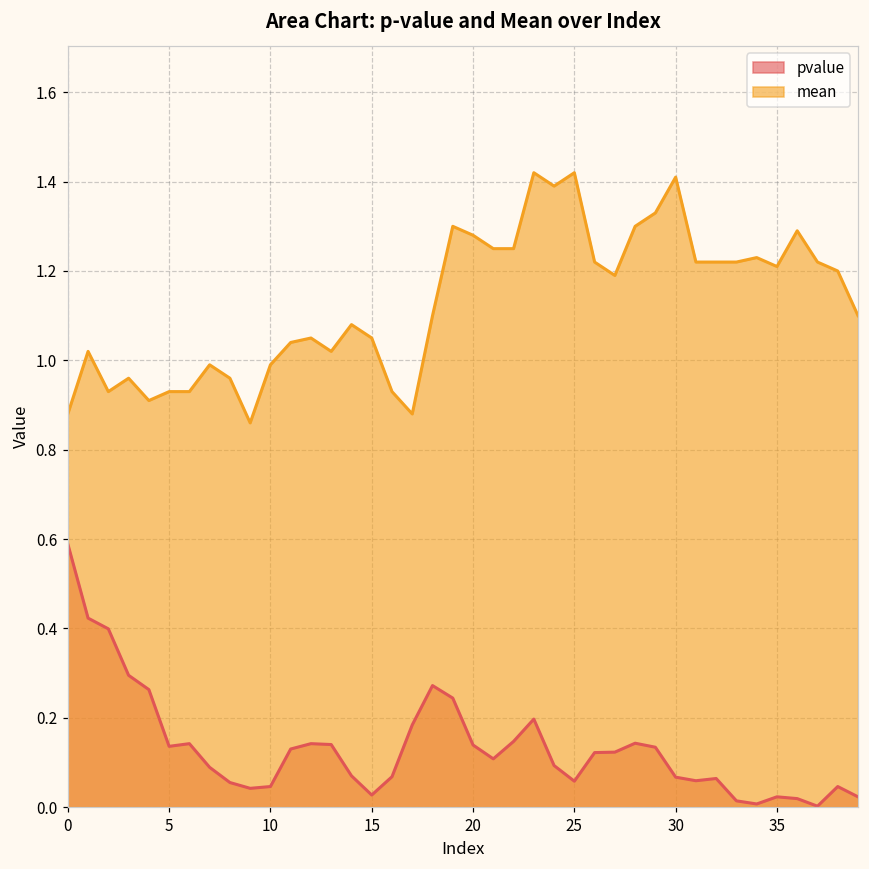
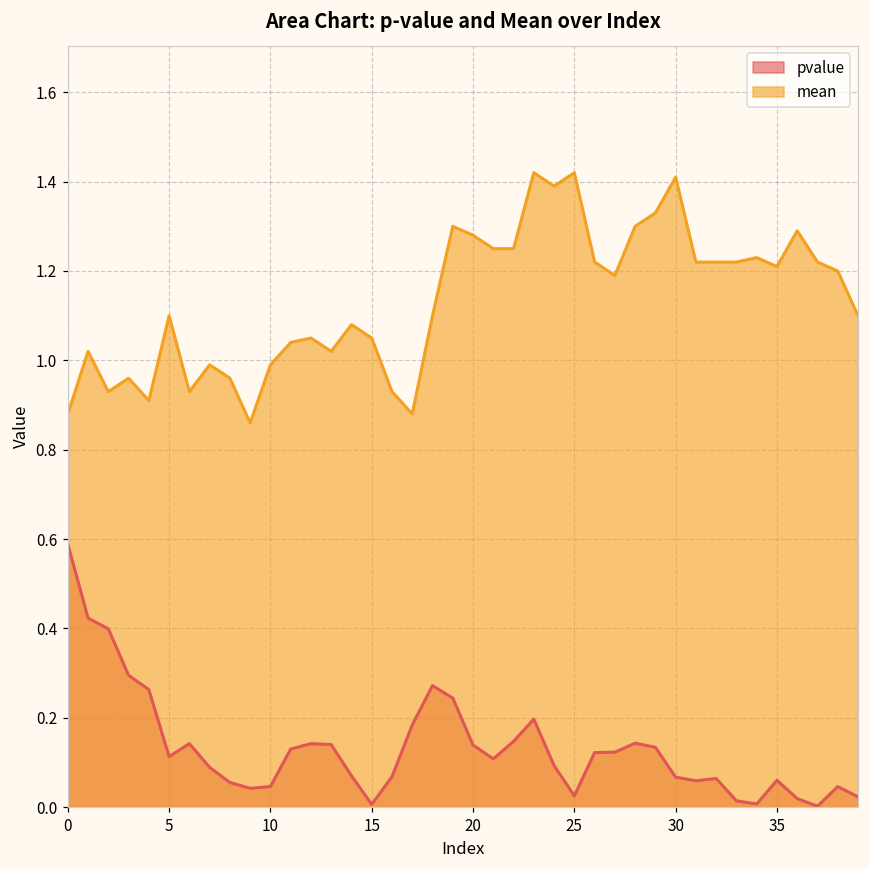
pvalue, 5: 0.14 -> 0.11
mean, 5: 0.93 -> 1.10
pvalue, 15: 0.03 -> 0.01
pvalue, 25: 0.06 -> 0.03
pvalue, 35: 0.02 -> 0.06
